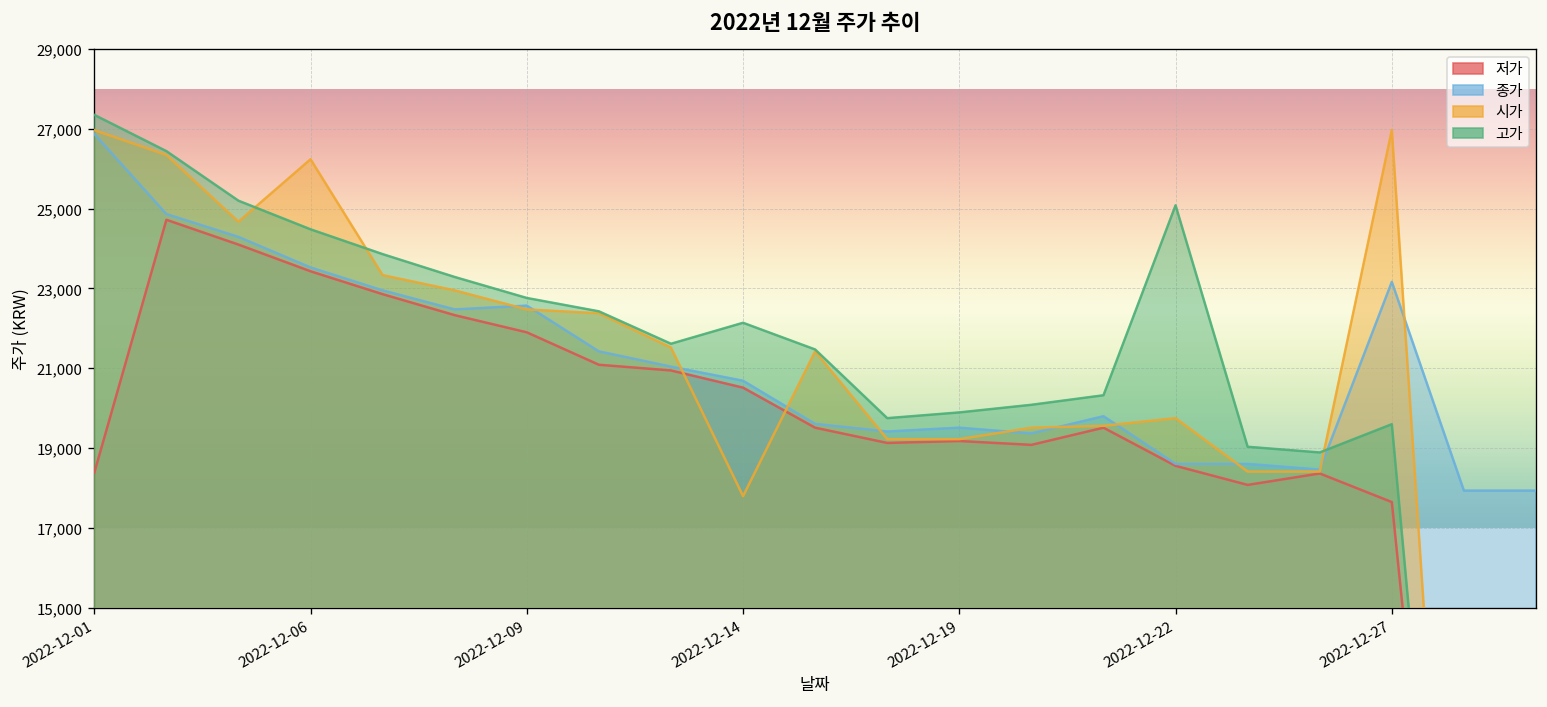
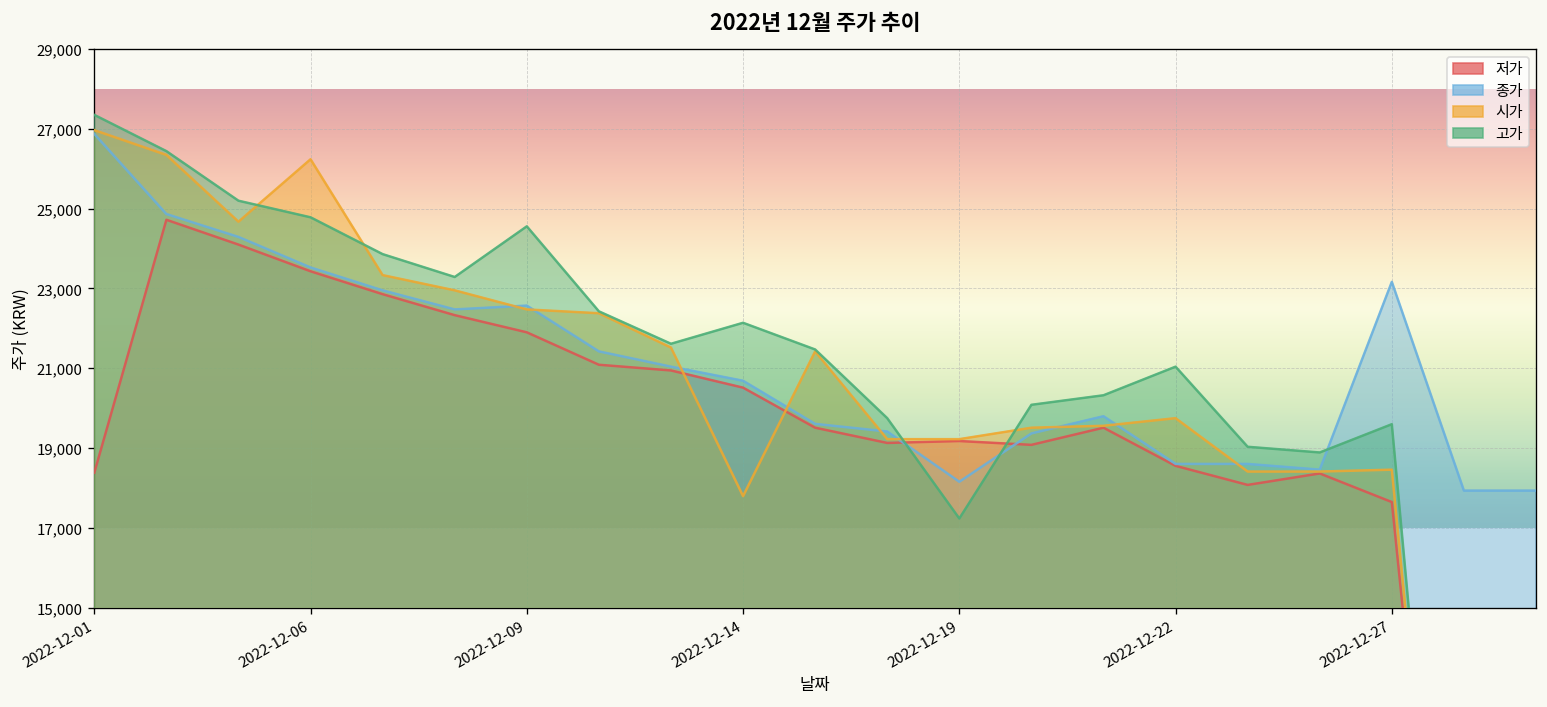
고가, 2022-12-06: 24,500 -> 24,800
고가, 2022-12-09: 22,800 -> 24,600
종가, 2022-12-19: 19,500 -> 18,200
고가, 2022-12-19: 19,900 -> 17,200
고가, 2022-12-22: 25,100 -> 21,000
시가, 2022-12-27: 27,000 -> 18,500
